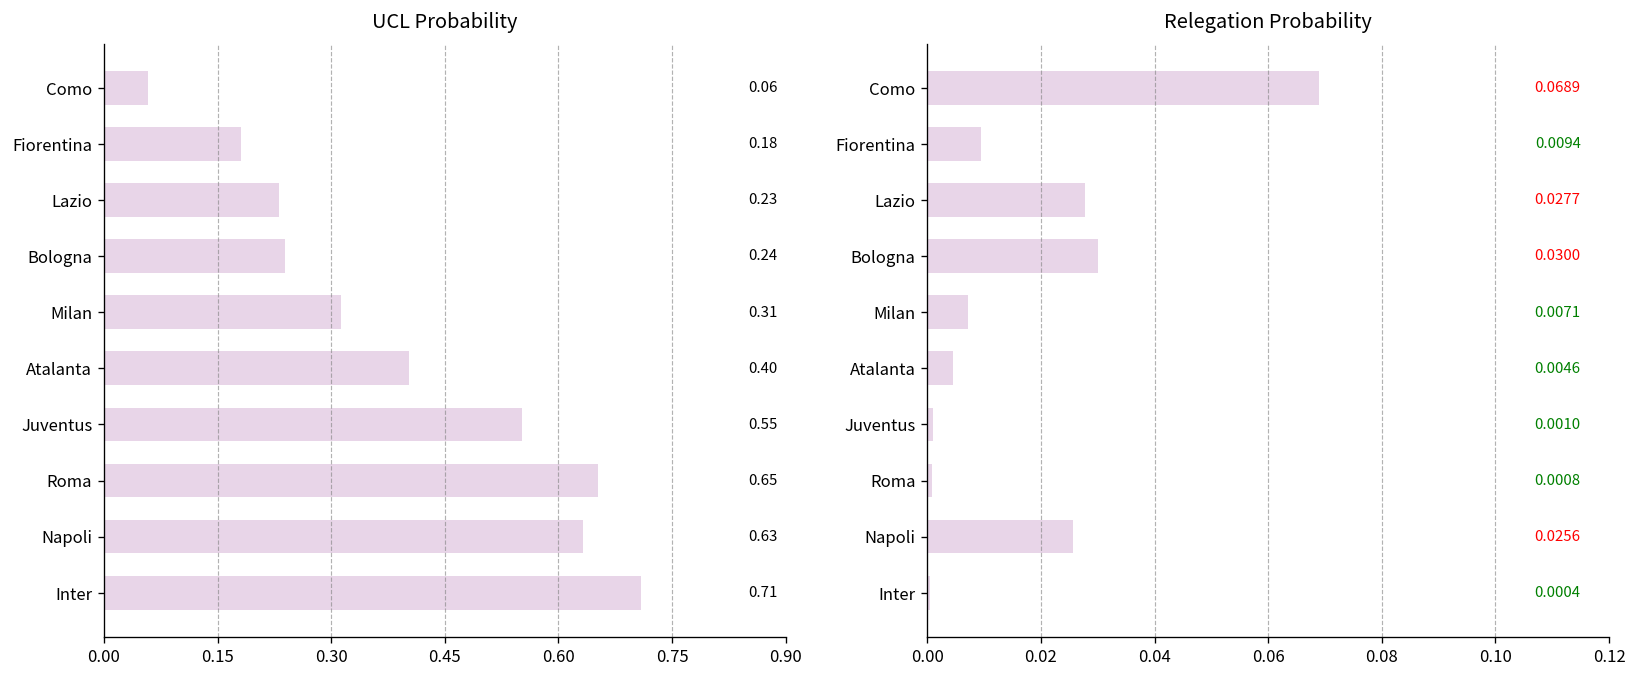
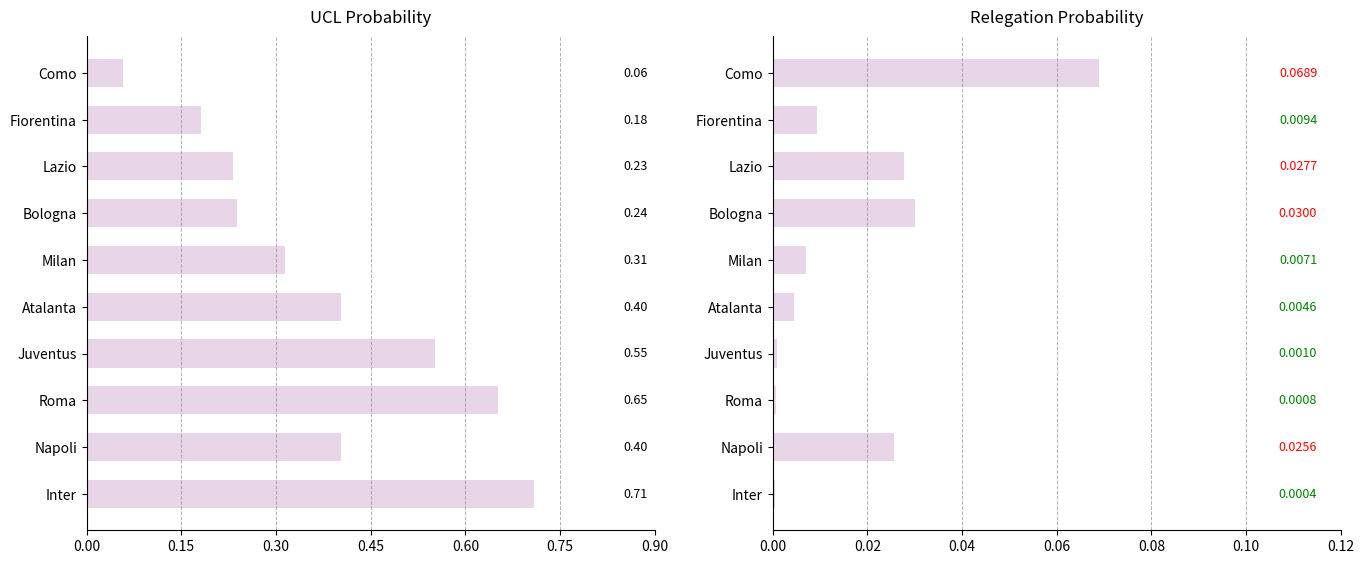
UCL Probability, Napoli: 0.63 -> 0.40
